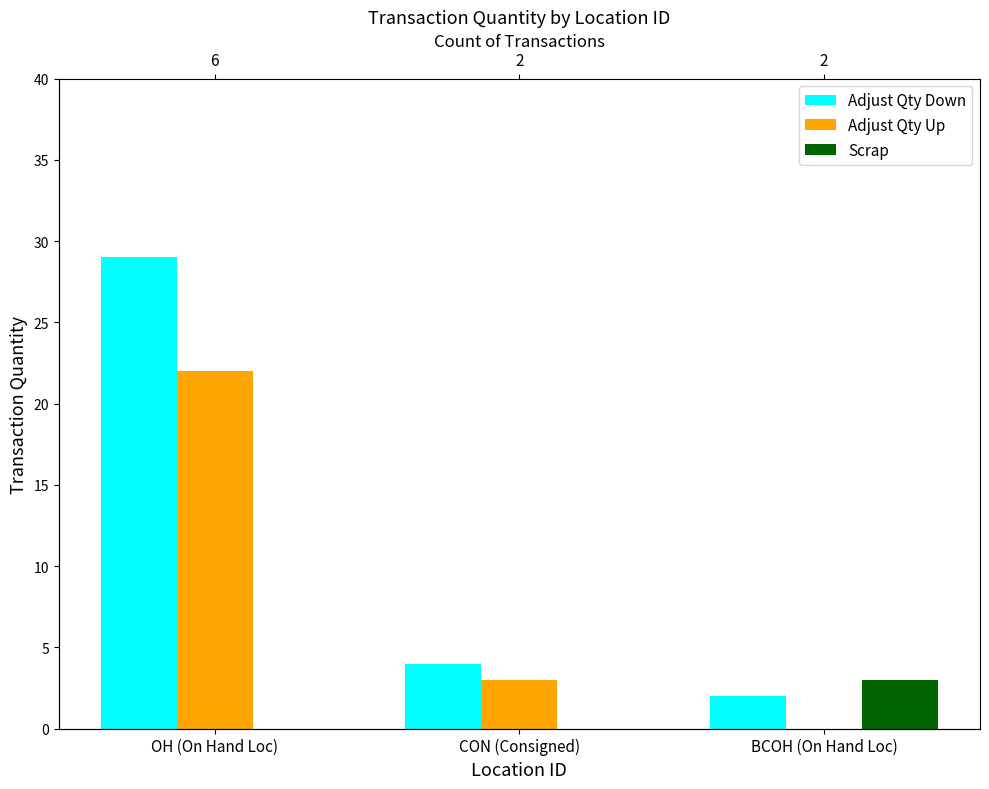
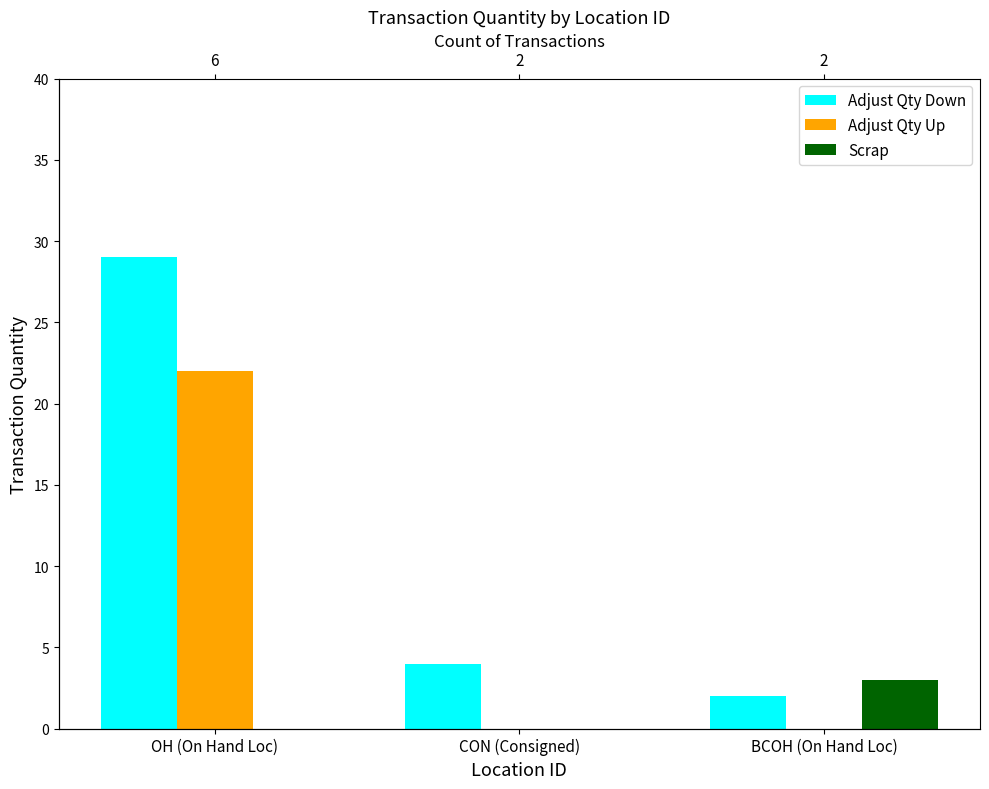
Adjust Qty Up, CON (Consigned): 3 -> 0
